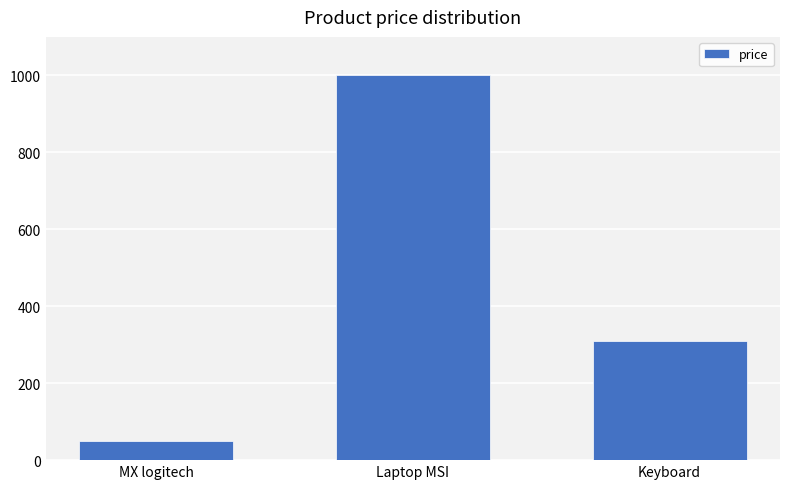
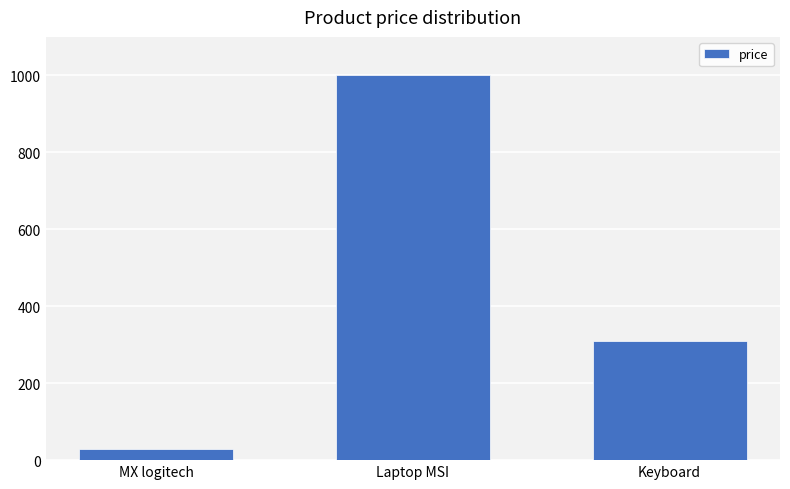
MX logitech: 50 -> 30
